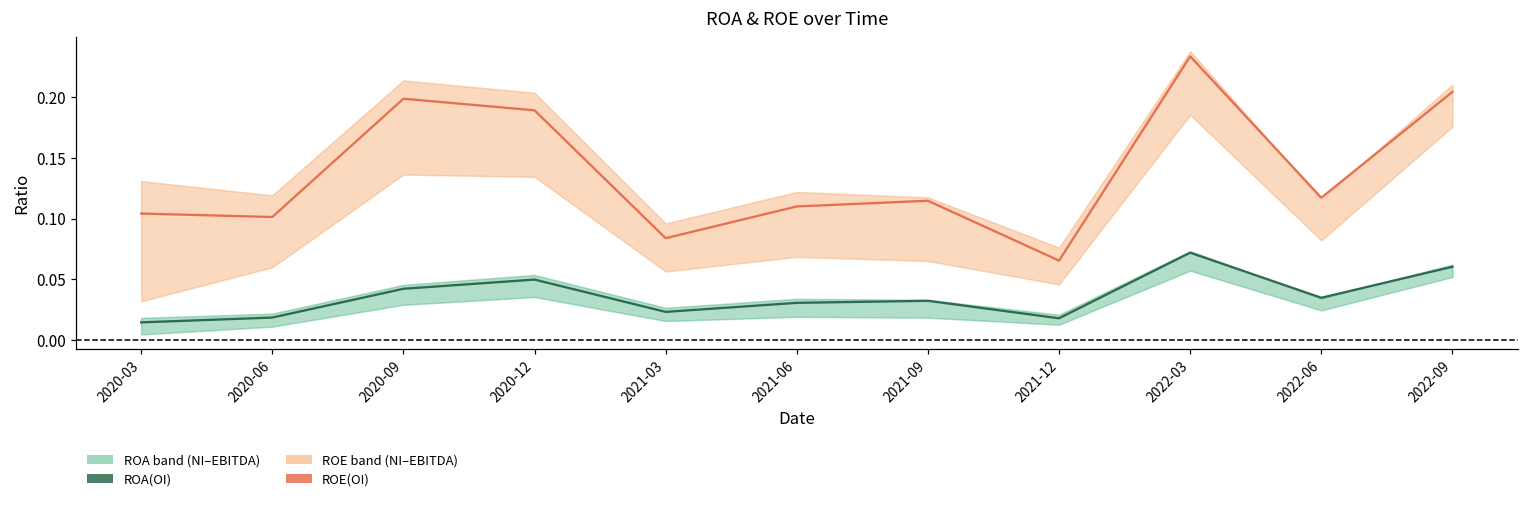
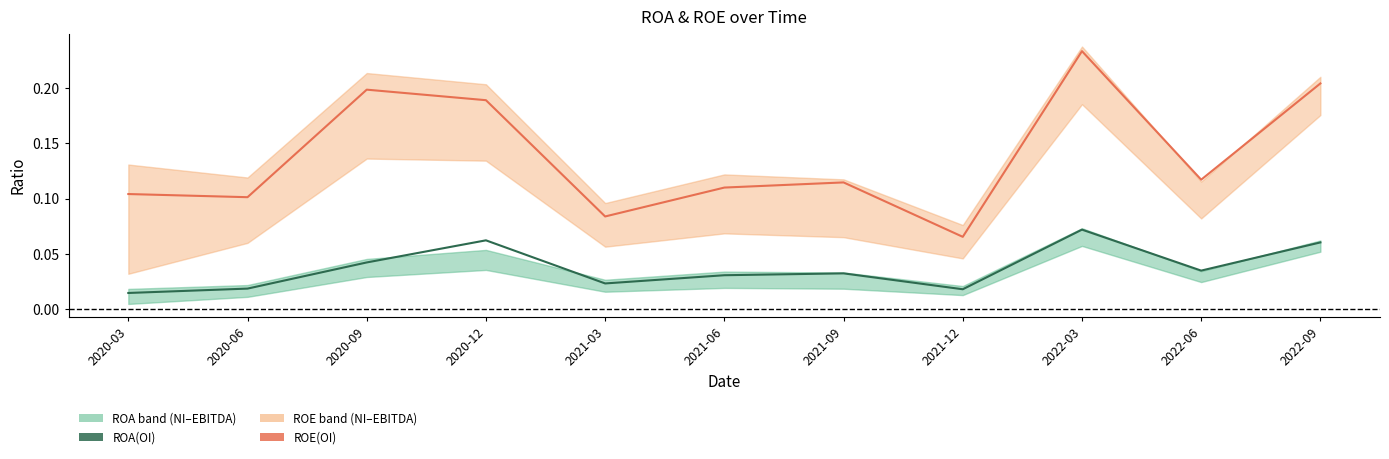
ROA(OI), 2020-12: 0.050 -> 0.062
